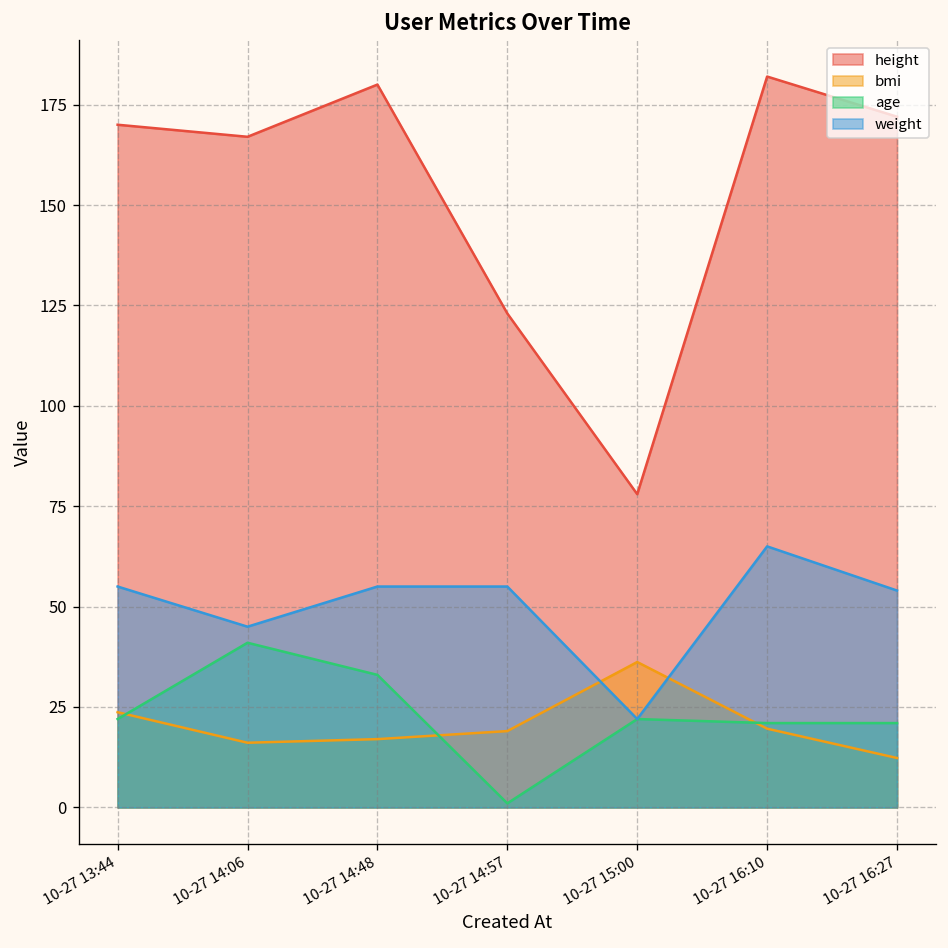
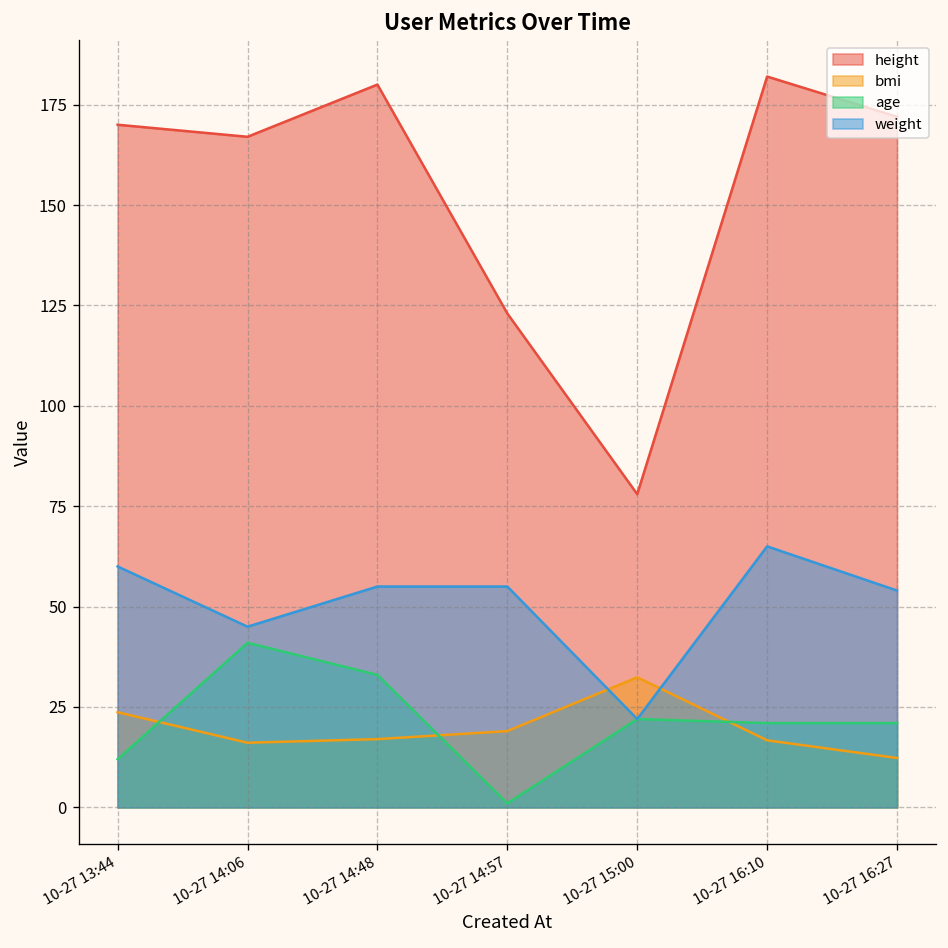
age, 10-27 13:44: 22 -> 12
weight, 10-27 13:44: 55 -> 60
bmi, 10-27 15:00: 36 -> 32
bmi, 10-27 16:10: 20 -> 17
